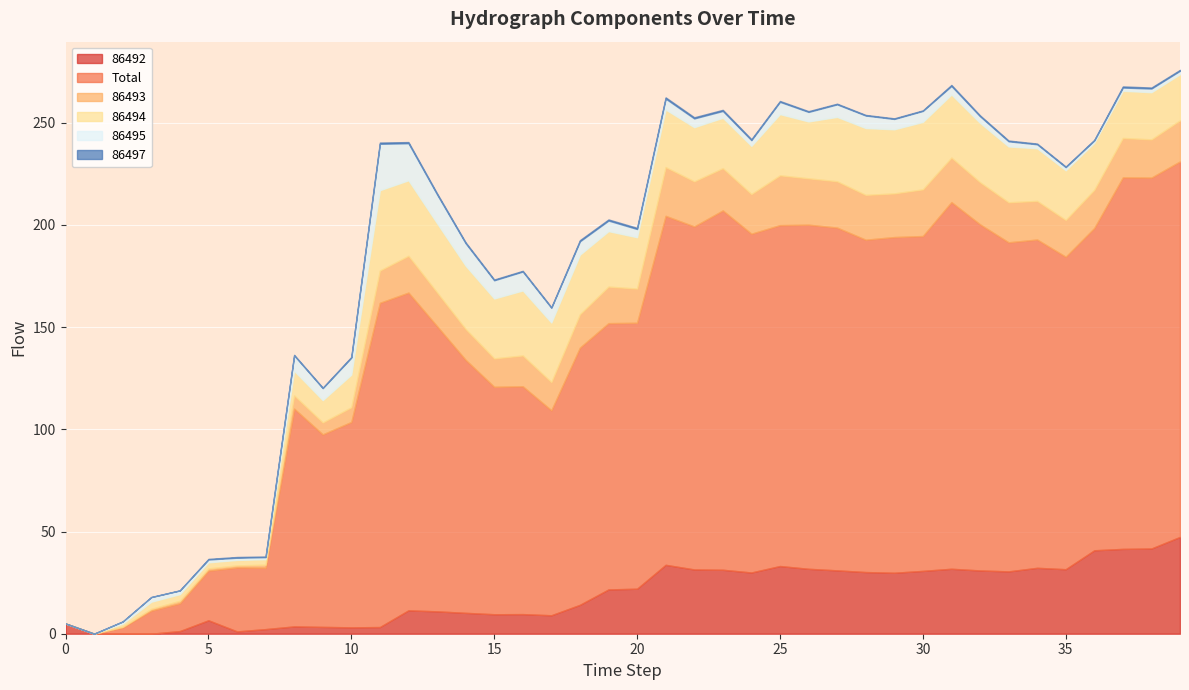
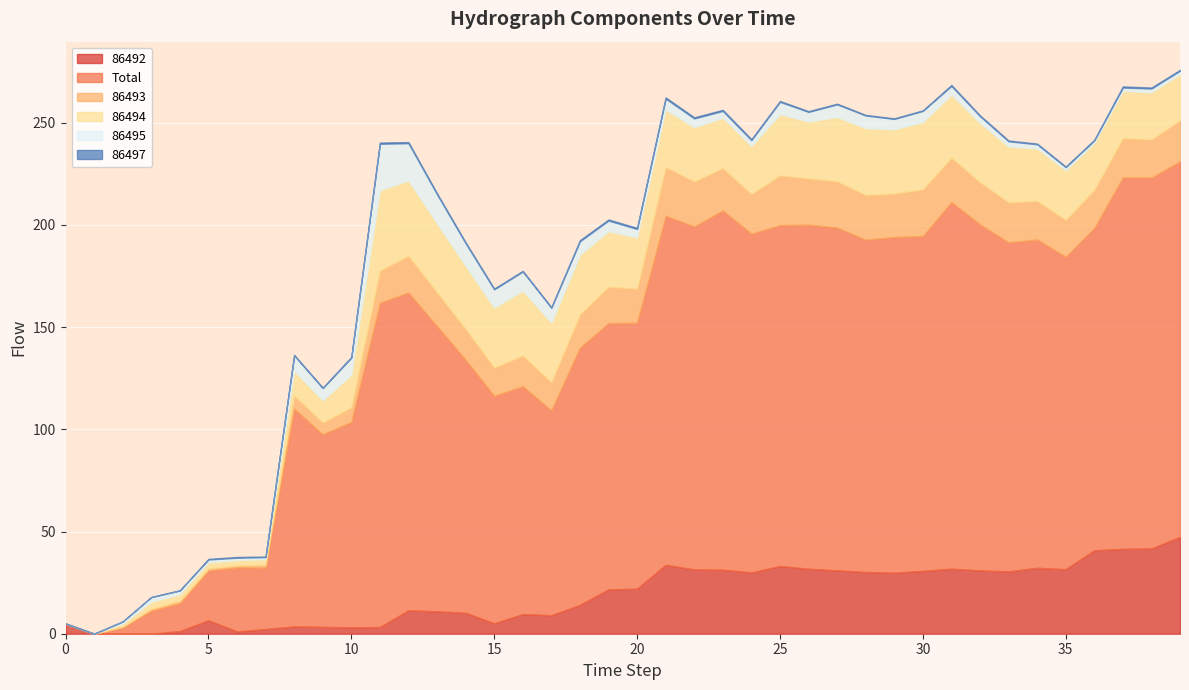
86492, 15: 10 -> 5
